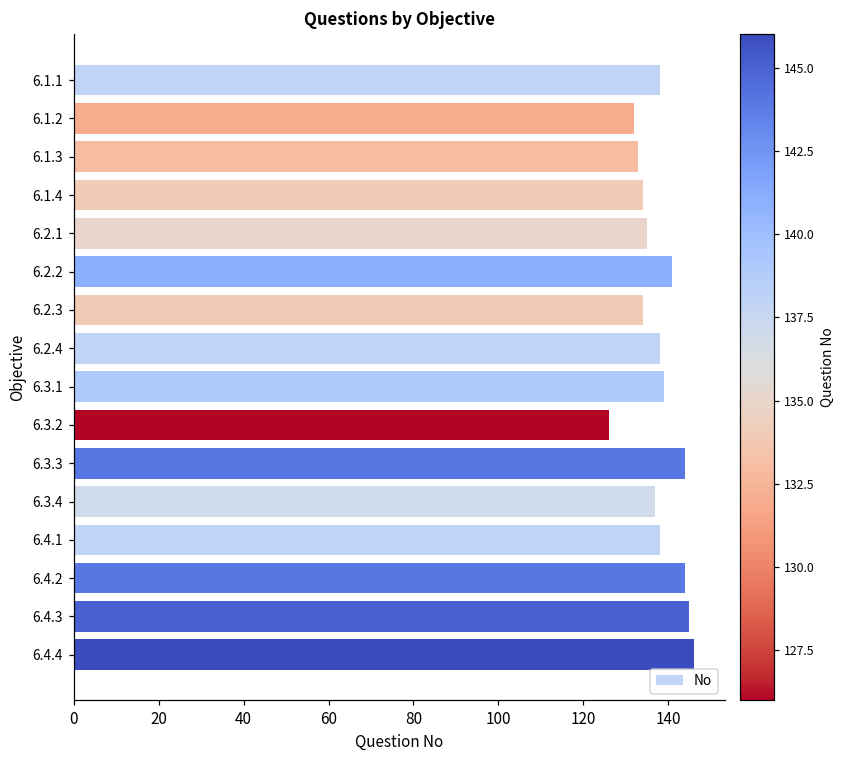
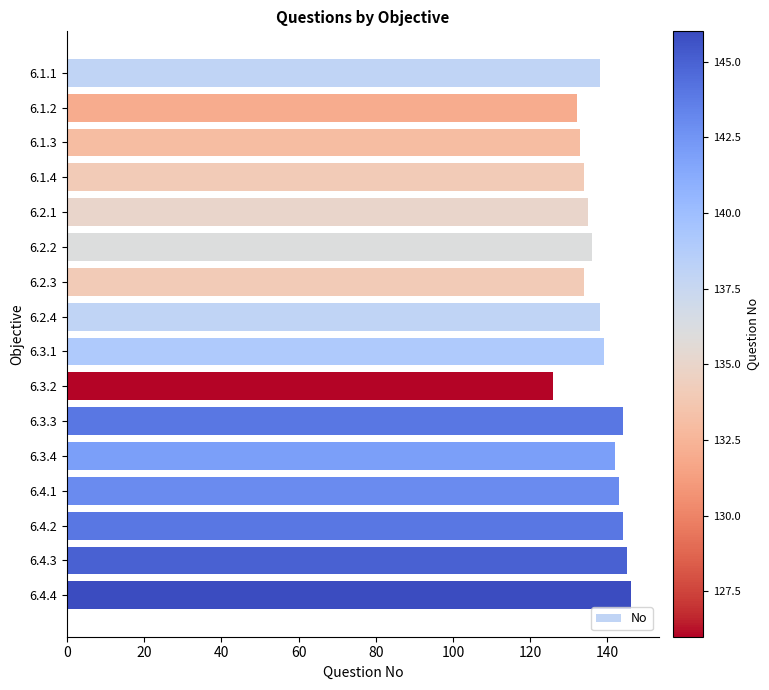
6.2.2: 141 -> 136
6.3.4: 137 -> 142
6.4.1: 138 -> 143
